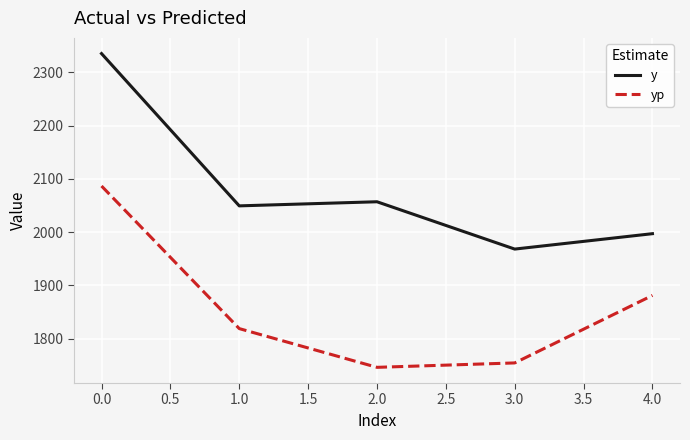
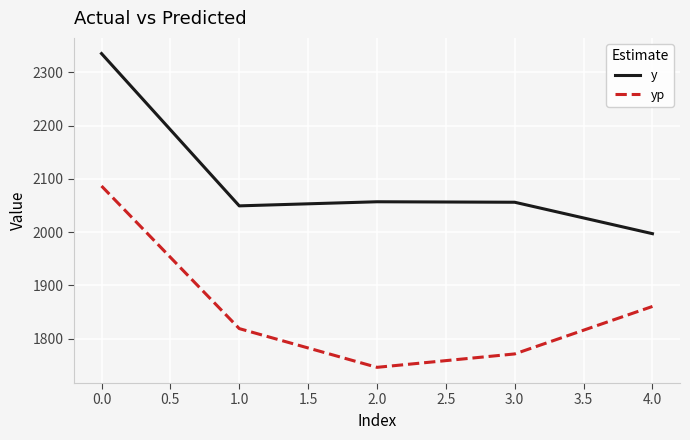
y, 3.0: 1970 -> 2060
yp, 3.0: 1750 -> 1770
yp, 4.0: 1880 -> 1860
